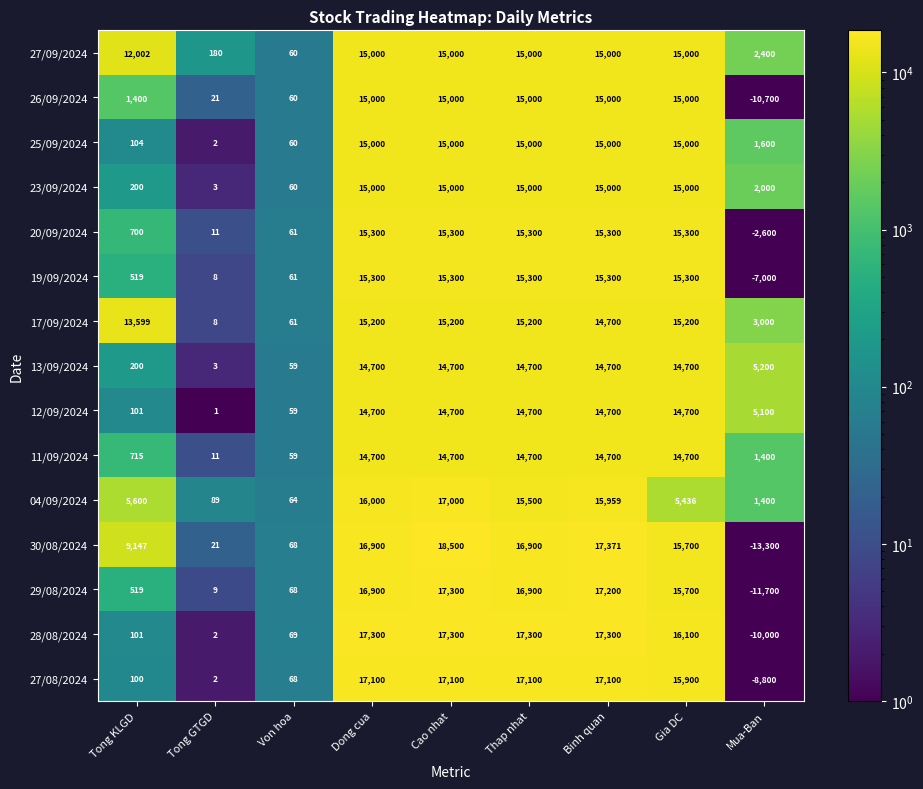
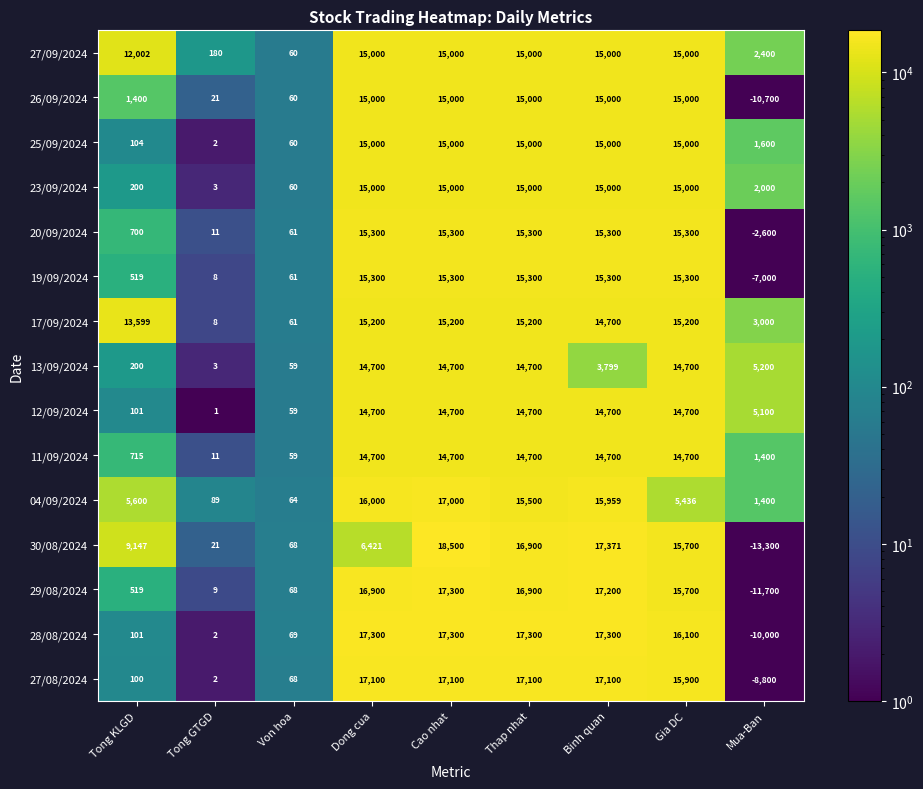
13/09/2024, Binh quan: 14,700 -> 3,799
30/08/2024, Dong cua: 16,900 -> 6,421
